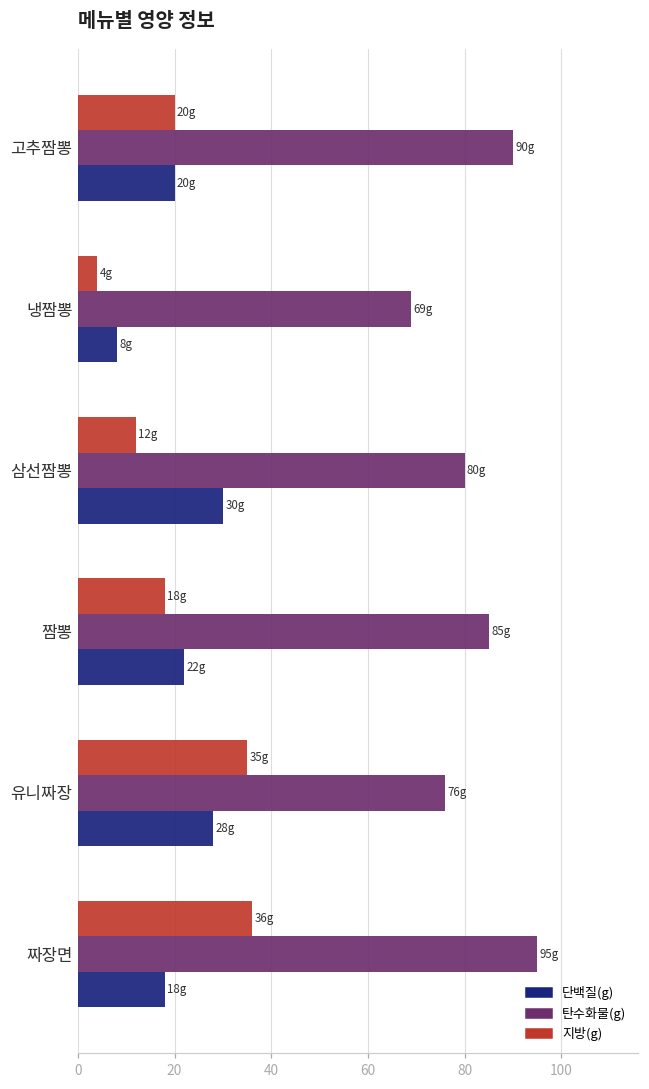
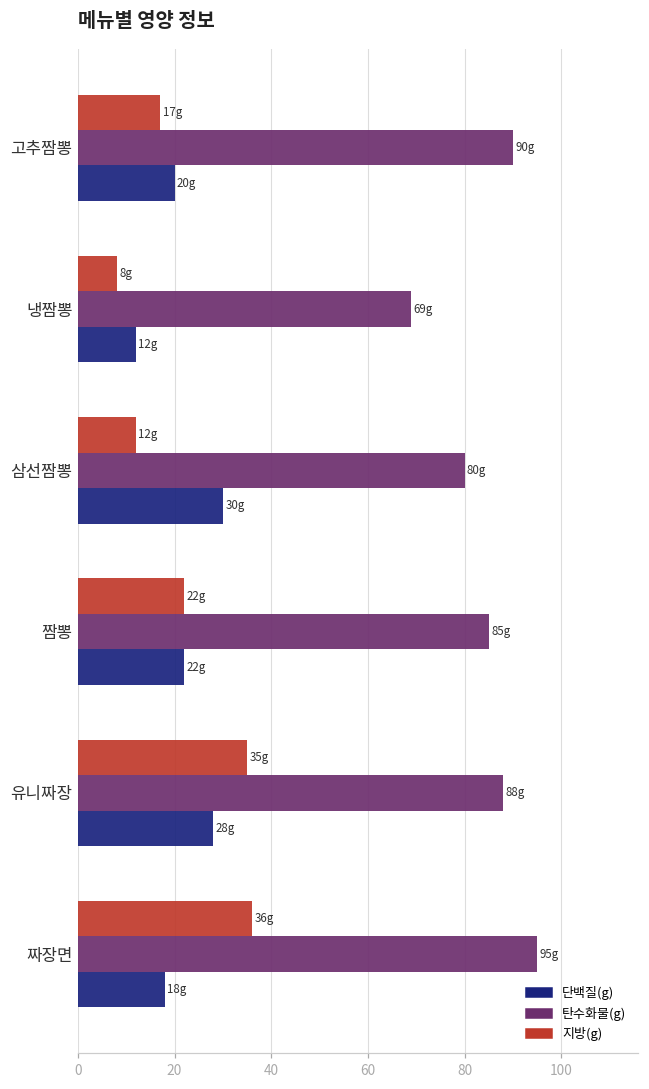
지방(g), 고추짬뽕: 20g -> 17g
지방(g), 냉짬뽕: 4g -> 8g
단백질(g), 냉짬뽕: 8g -> 12g
지방(g), 짬뽕: 18g -> 22g
탄수화물(g), 유니짜장: 76g -> 88g
